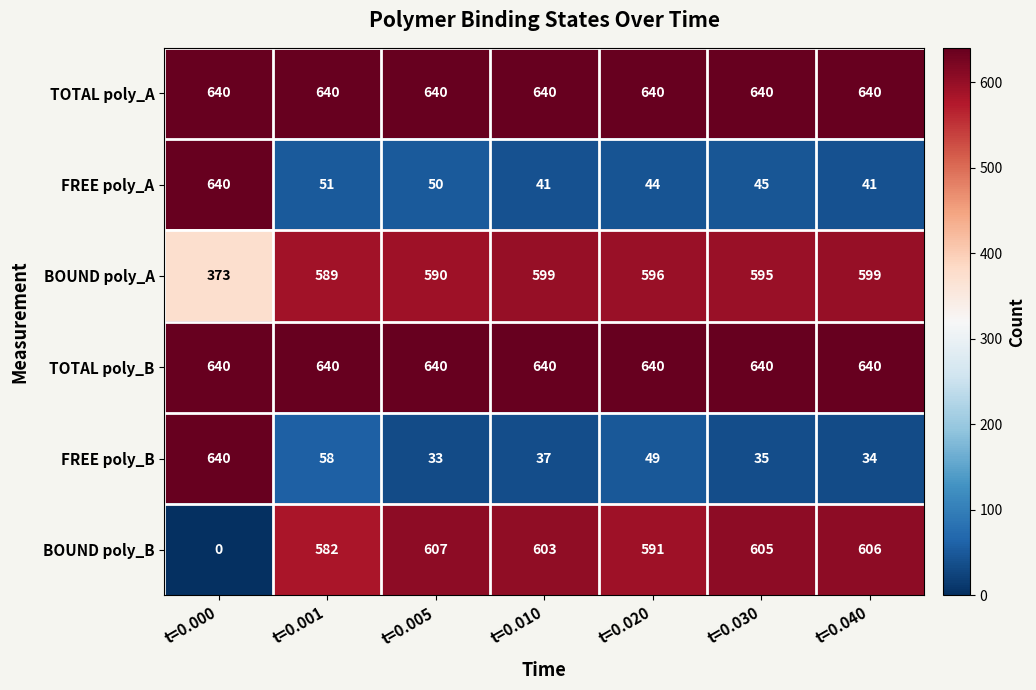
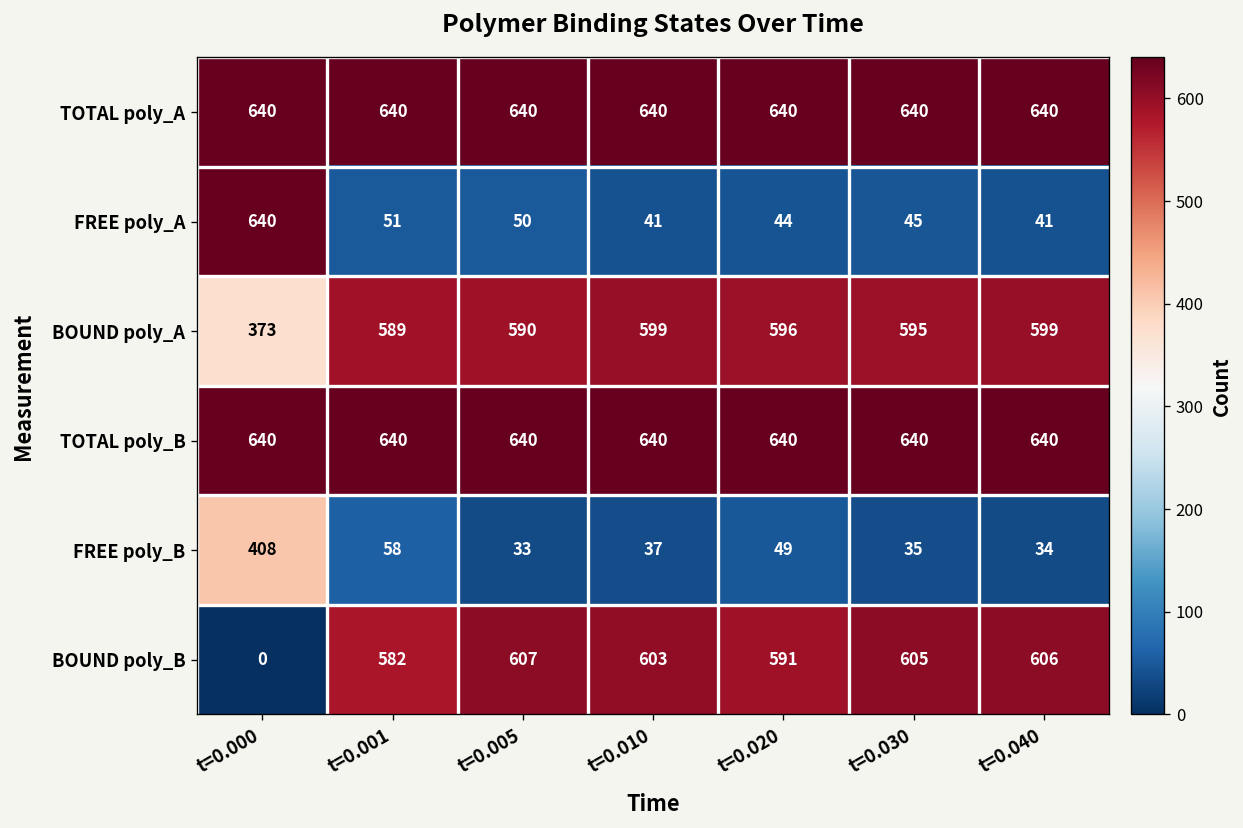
FREE poly_B, t=0.000: 640 -> 408
